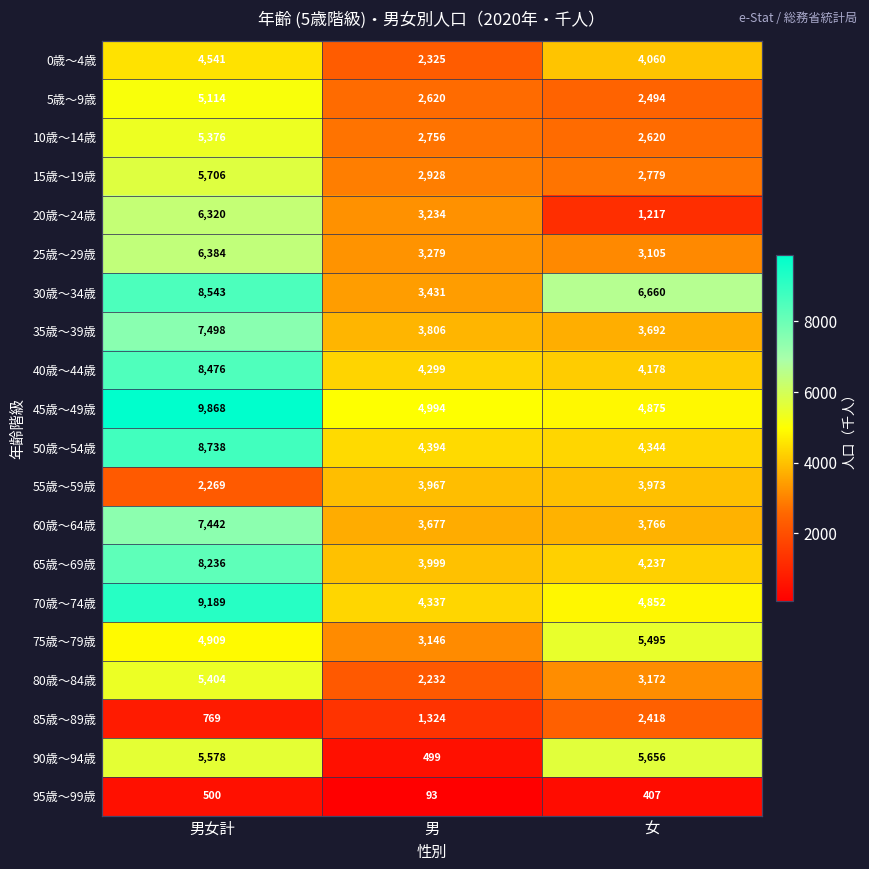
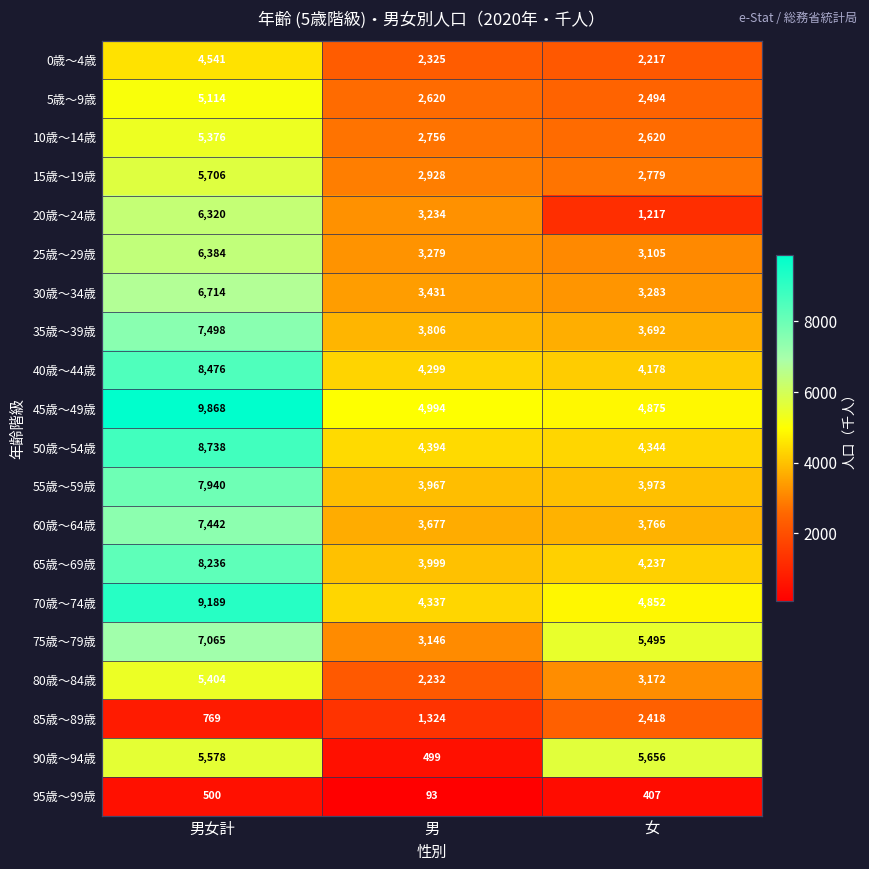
0歳～4歳, 女: 4,060 -> 2,217
30歳～34歳, 男女計: 8,543 -> 6,714
30歳～34歳, 女: 6,660 -> 3,283
55歳～59歳, 男女計: 2,269 -> 7,940
75歳～79歳, 男女計: 4,909 -> 7,065
